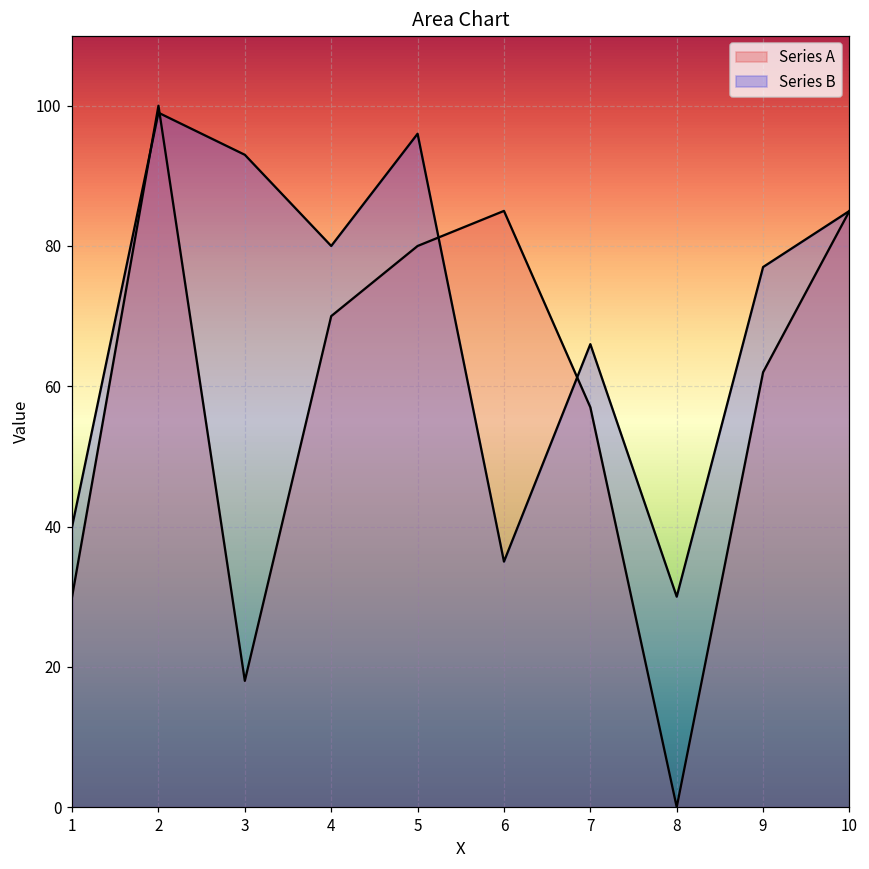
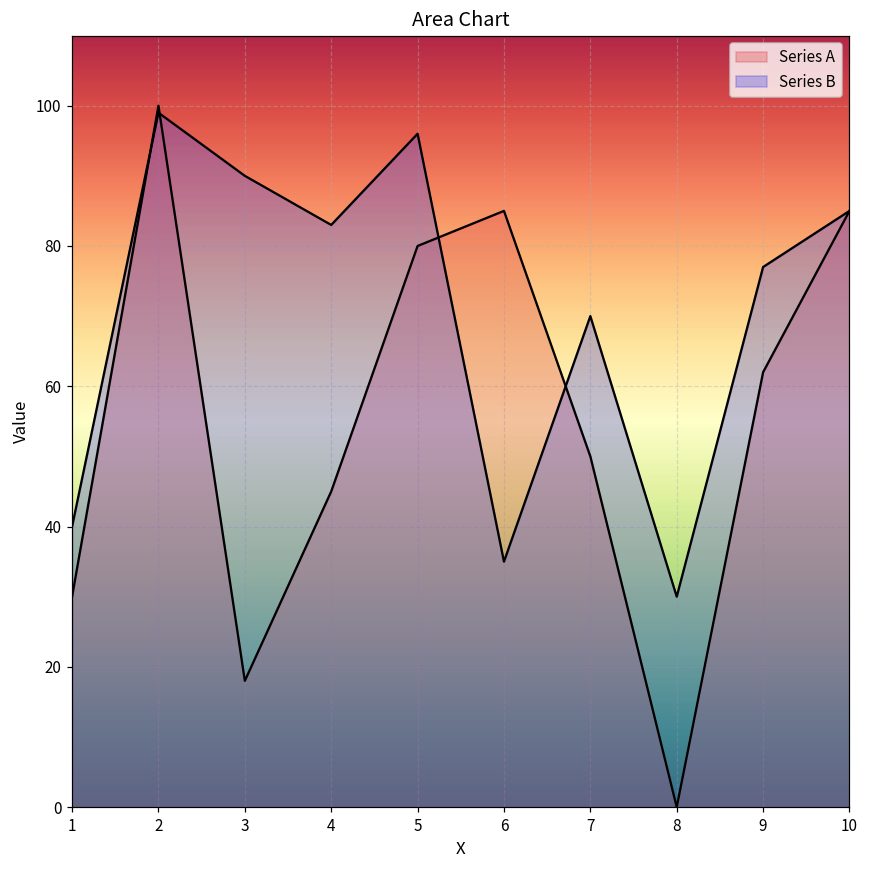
Series B, 3: 93 -> 90
Series A, 4: 70 -> 45
Series B, 4: 80 -> 83
Series A, 7: 57 -> 50
Series B, 7: 66 -> 70
